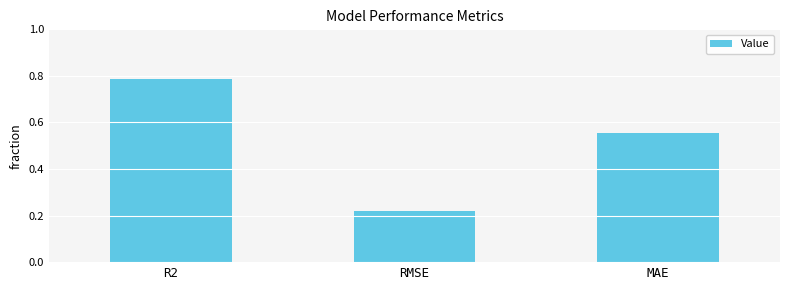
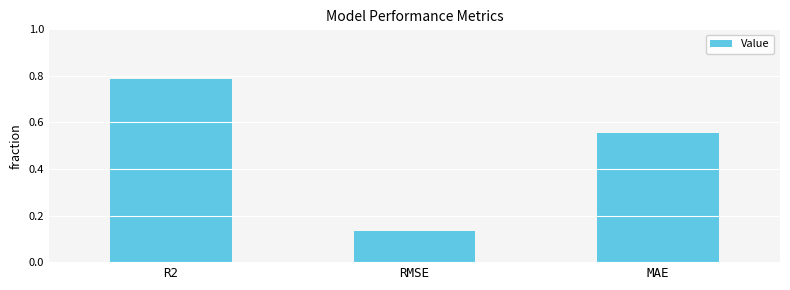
RMSE: 0.22 -> 0.13
